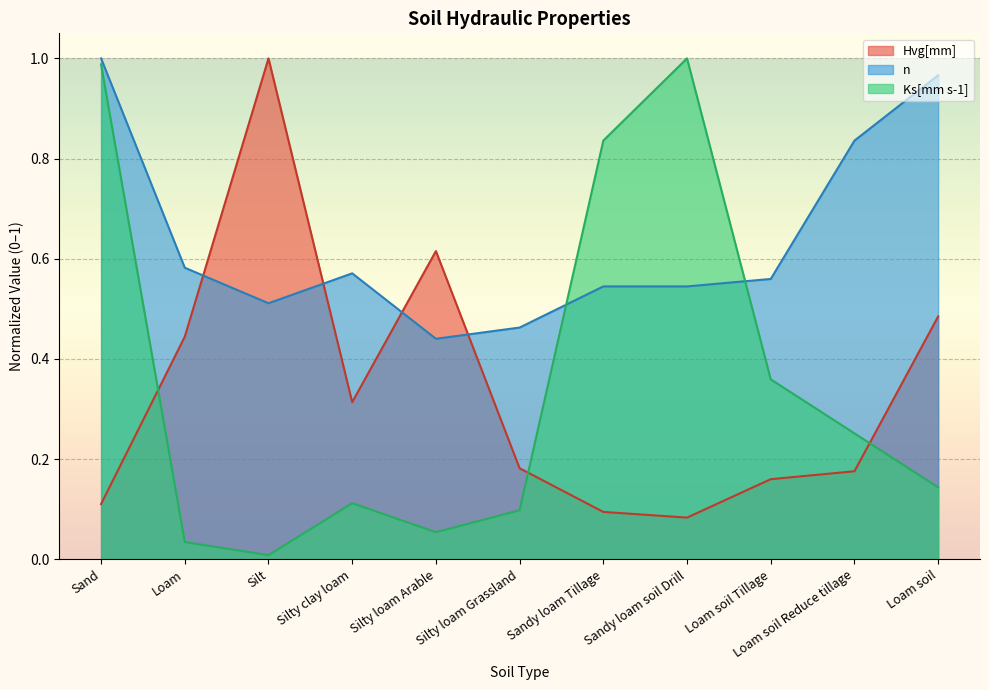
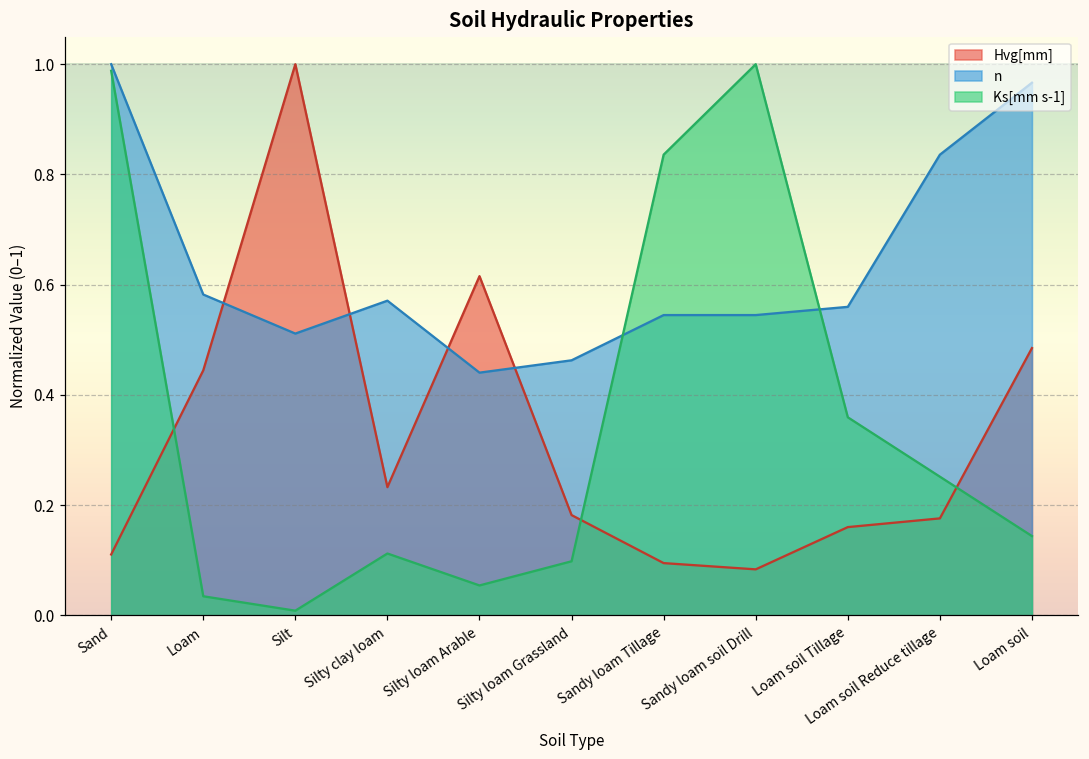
Hvg[mm], Silty clay loam: 0.31 -> 0.23
